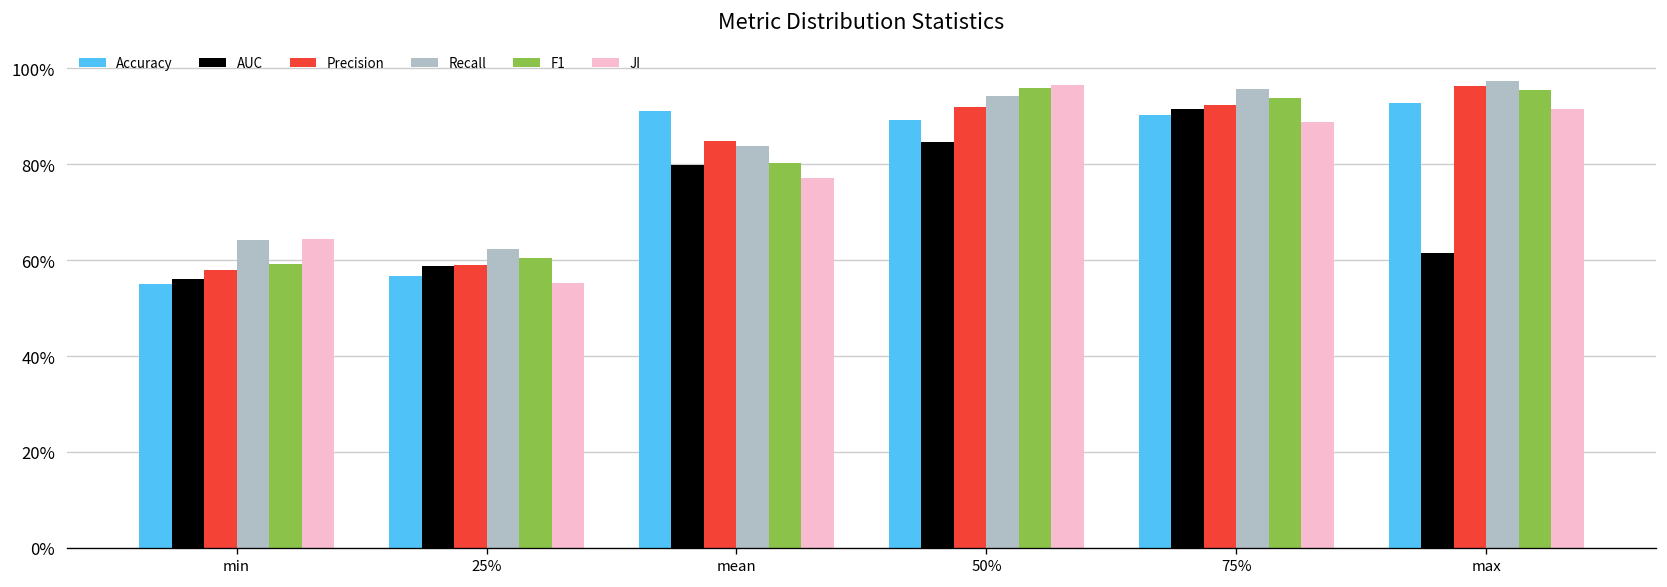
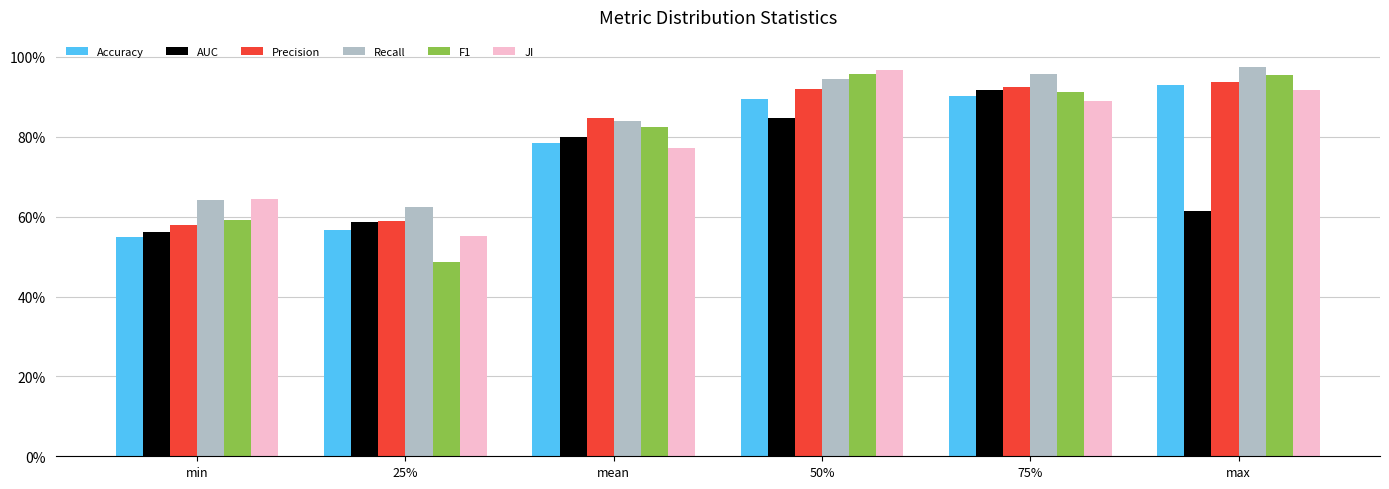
F1, 25%: 60% -> 49%
Accuracy, mean: 91% -> 79%
F1, mean: 80% -> 82%
F1, 75%: 94% -> 91%
Precision, max: 96% -> 94%
